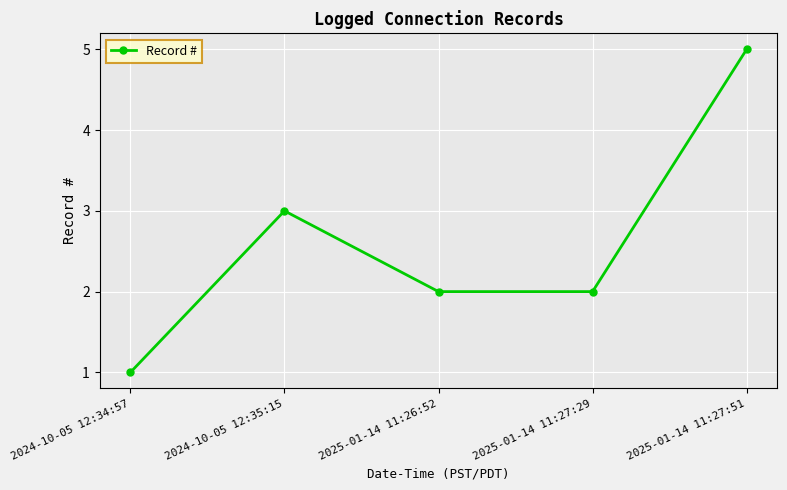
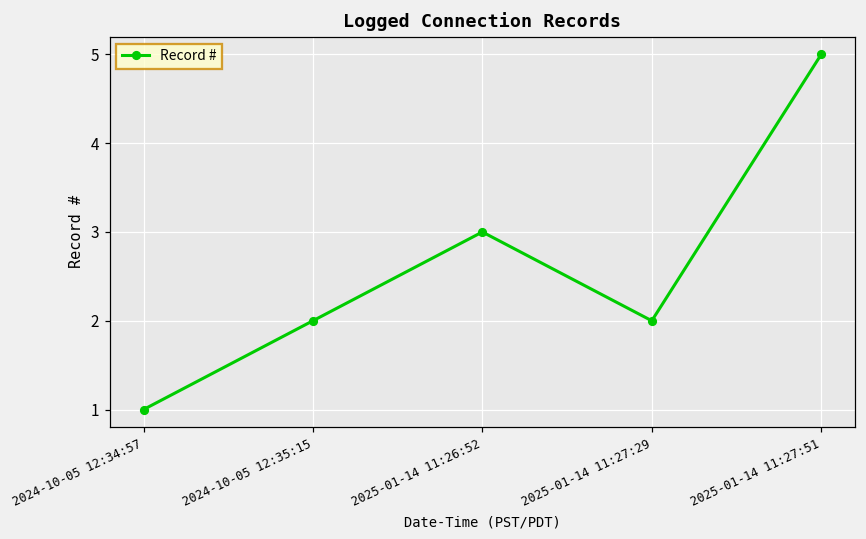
2024-10-05 12:35:15: 3 -> 2
2025-01-14 11:26:52: 2 -> 3
